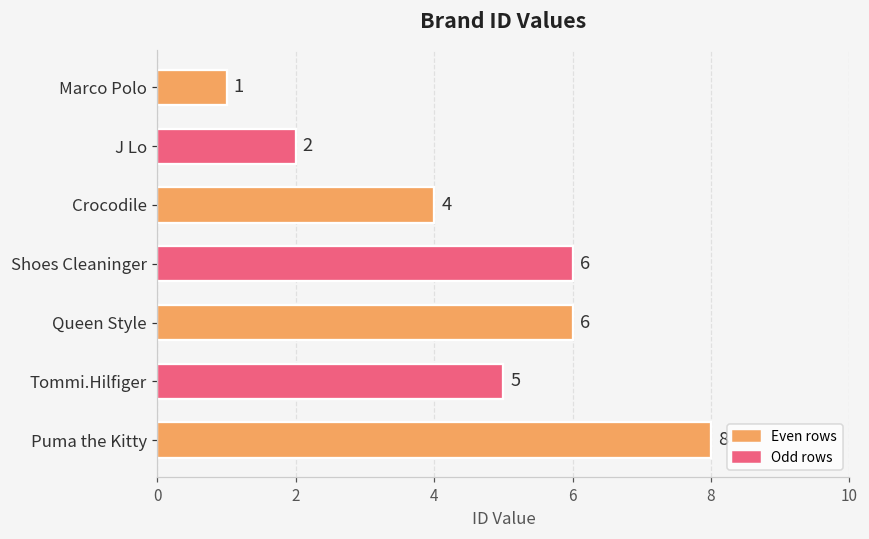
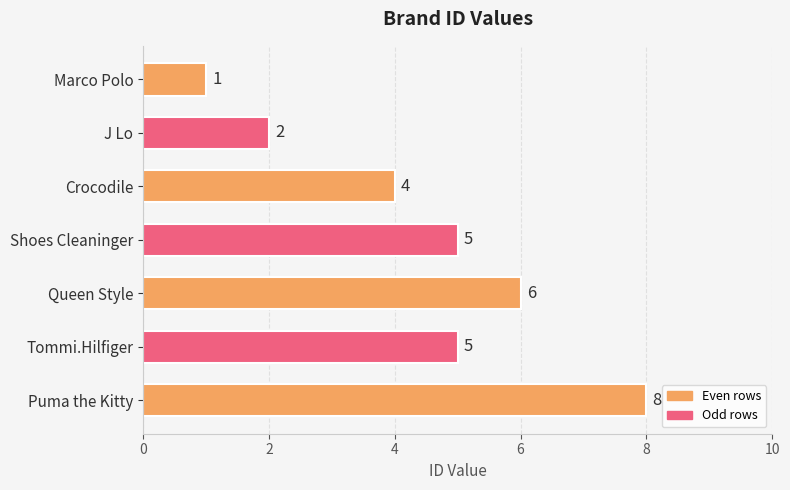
Shoes Cleaninger: 6 -> 5
